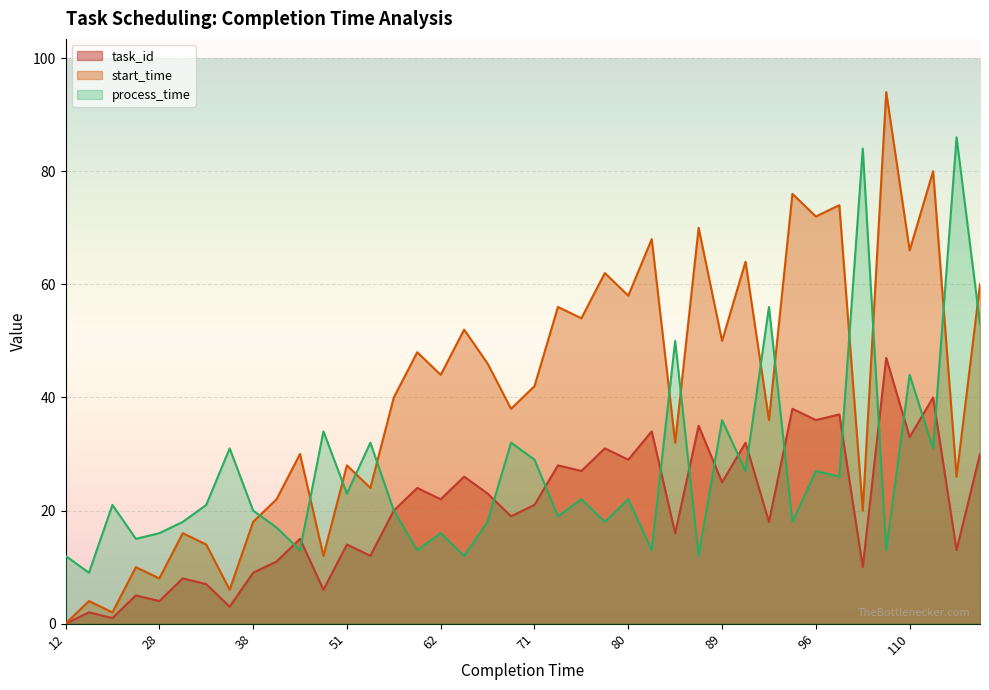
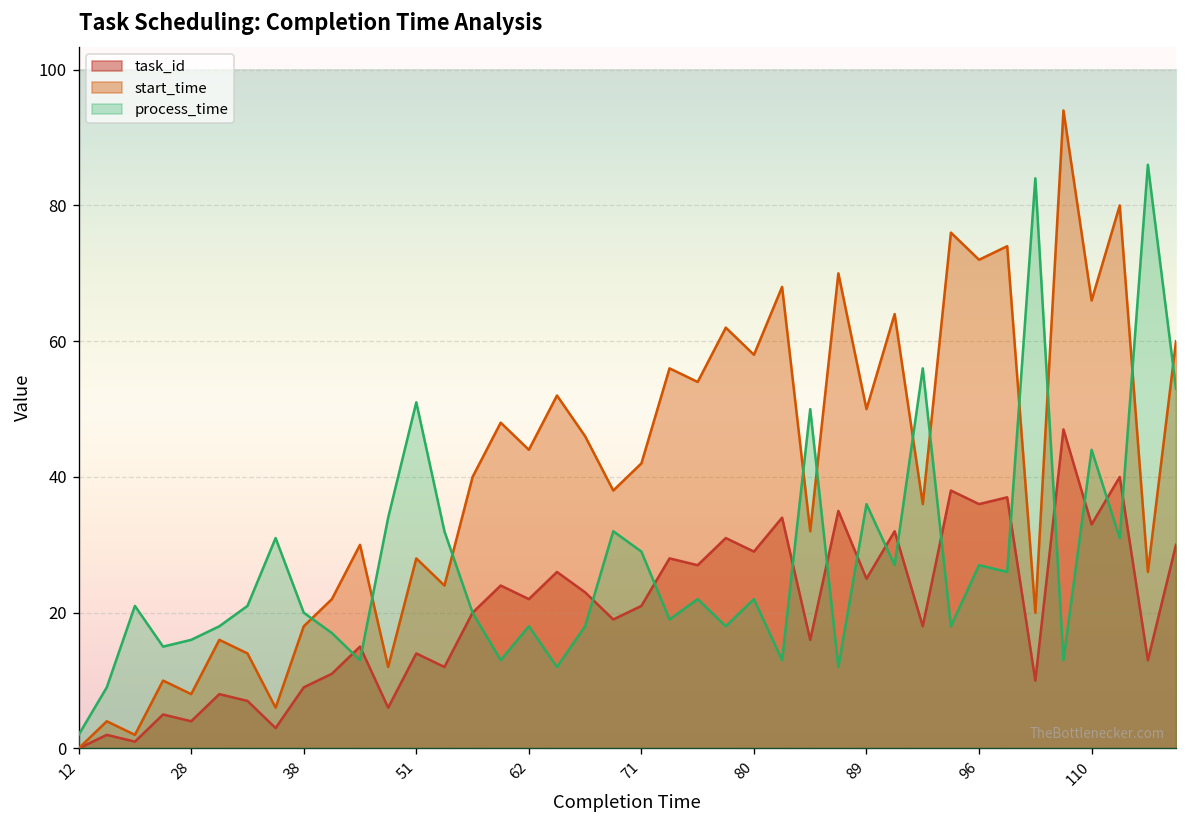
process_time, 12: 12 -> 2
process_time, 51: 23 -> 51
process_time, 62: 16 -> 18
